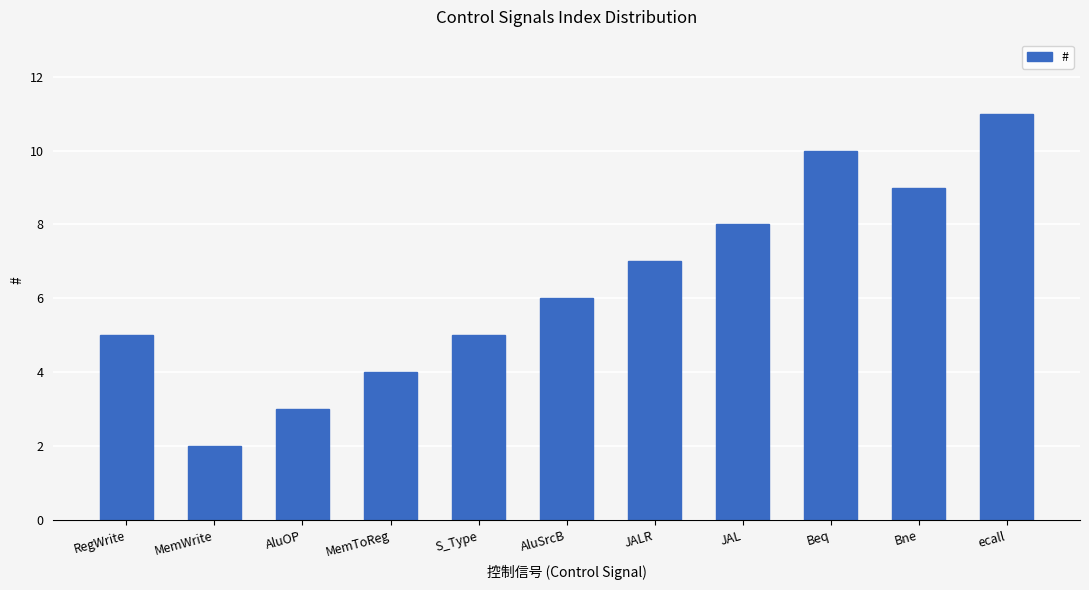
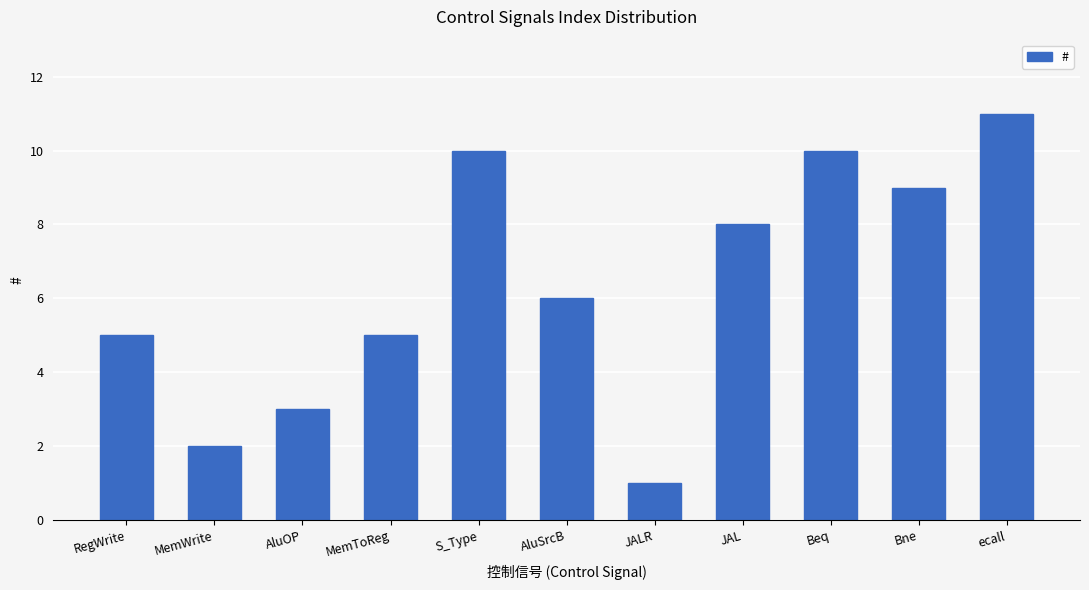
MemToReg: 4 -> 5
S_Type: 5 -> 10
JALR: 7 -> 1
